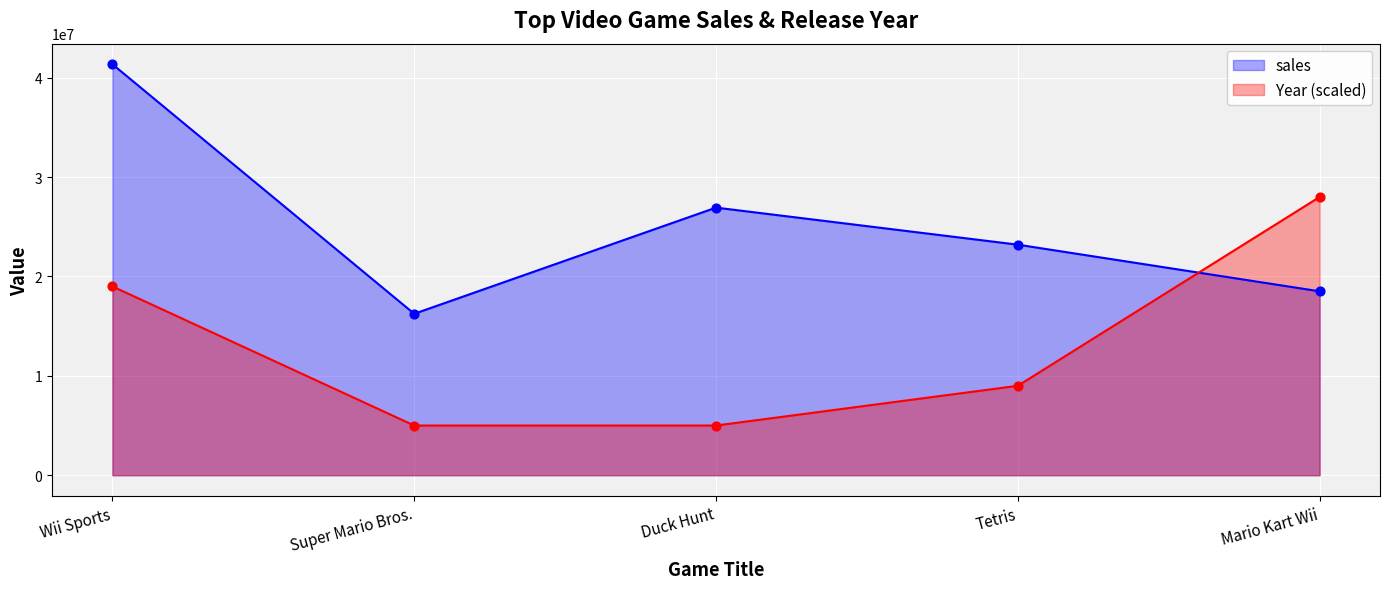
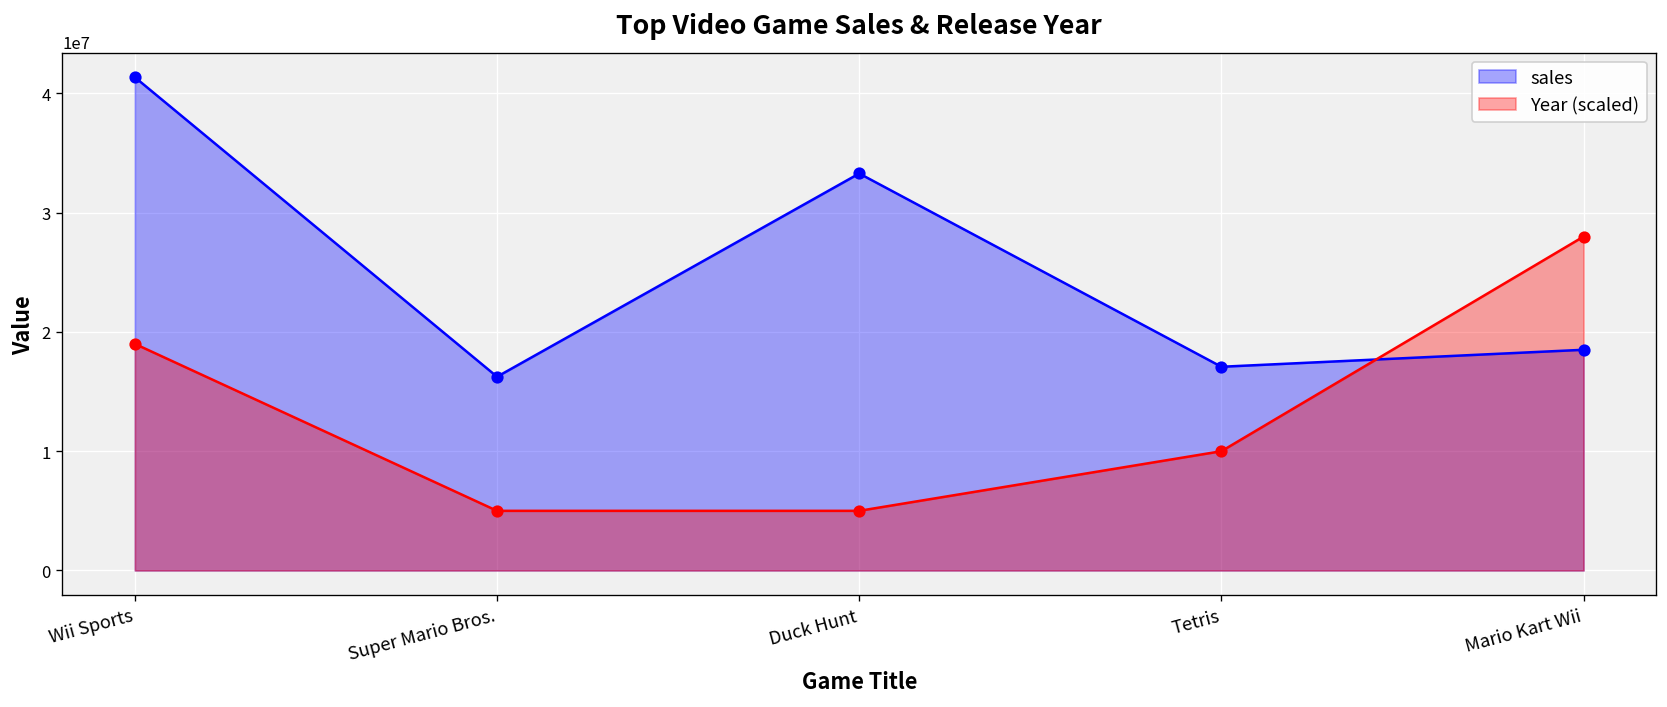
sales, Duck Hunt: 27000000 -> 33000000
sales, Tetris: 23000000 -> 17000000
Year (scaled), Tetris: 9000000 -> 10000000
